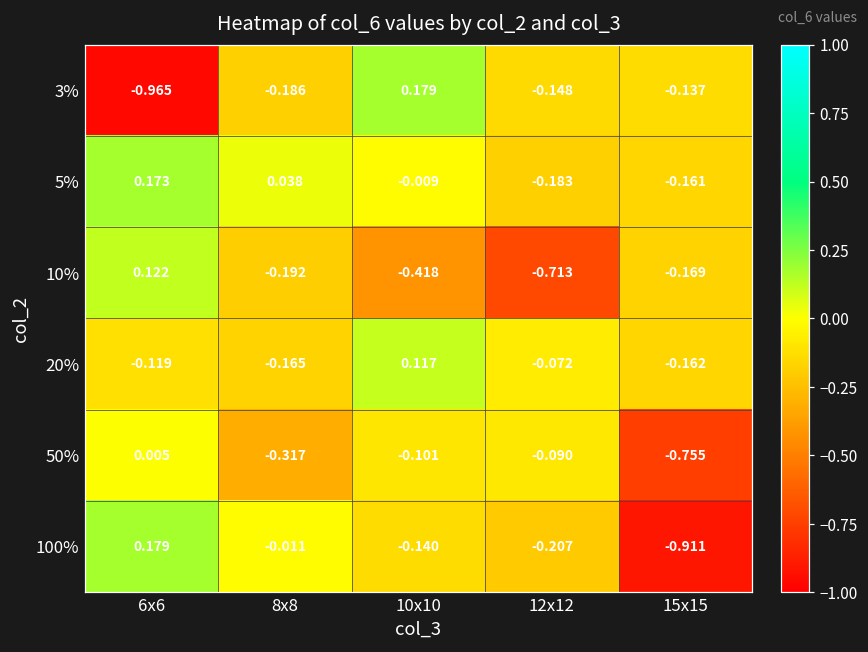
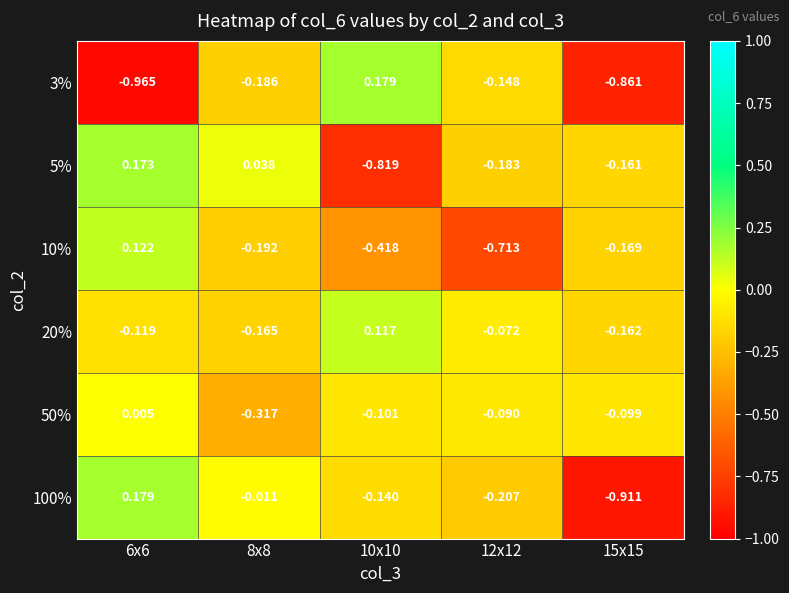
3%, 15x15: -0.137 -> -0.861
5%, 10x10: -0.009 -> -0.819
50%, 15x15: -0.755 -> -0.099
